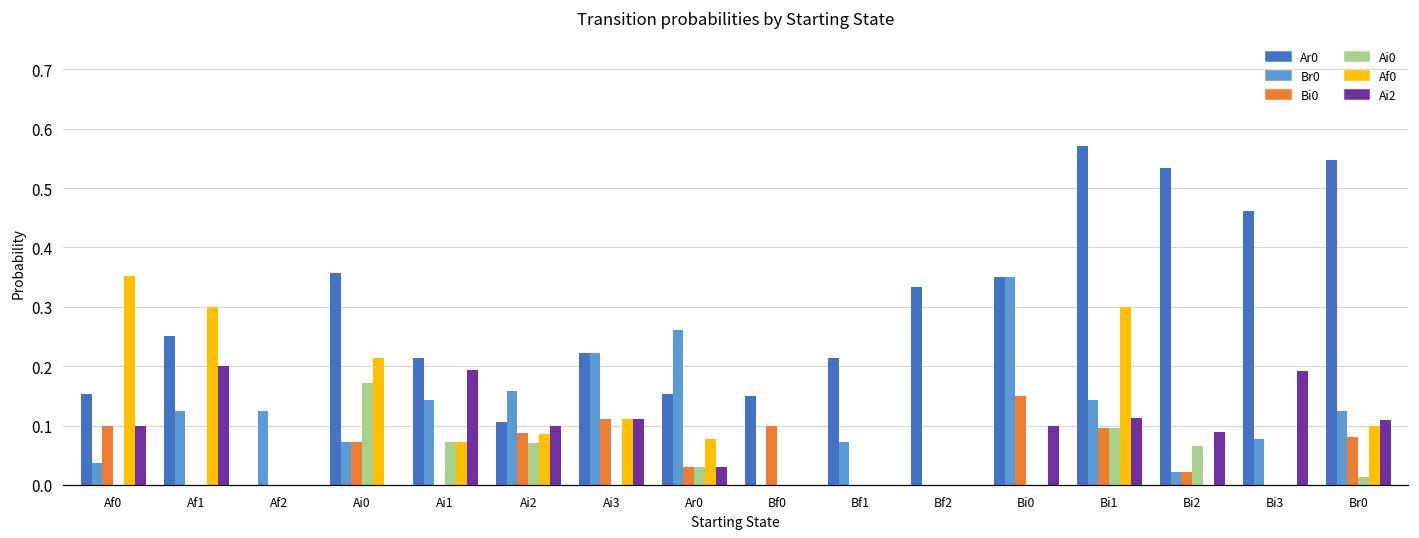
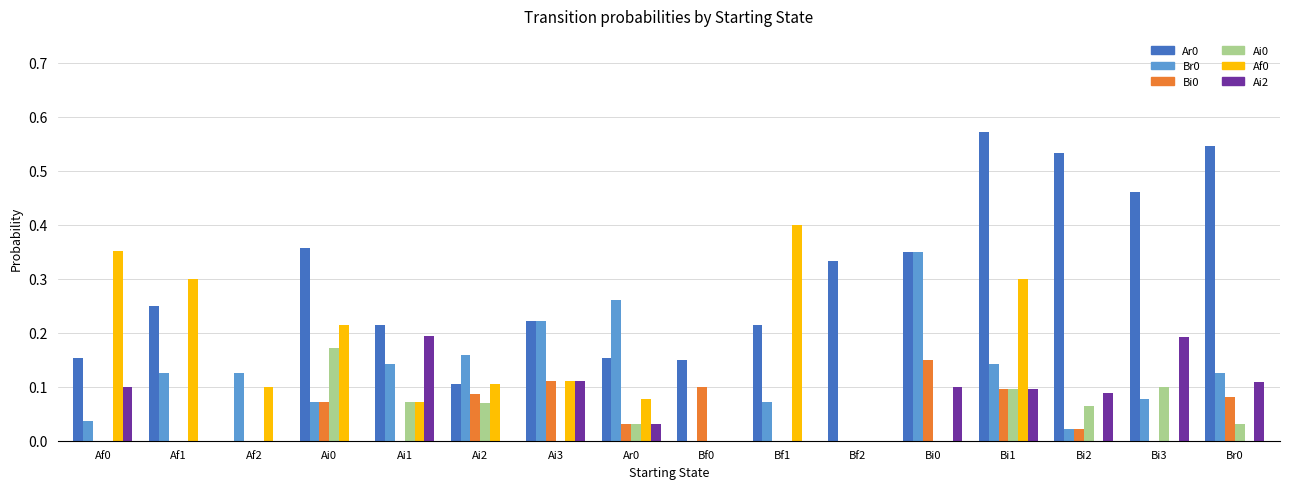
Bi0, Af0: 0.1 -> 0.0
Ai2, Af1: 0.2 -> 0.0
Af0, Af2: 0.0 -> 0.1
Af0, Ai2: 0.09 -> 0.11
Ai2, Ai2: 0.1 -> 0.0
Af0, Bf1: 0.0 -> 0.4
Ai2, Bi1: 0.11 -> 0.10
Ai0, Bi3: 0.0 -> 0.1
Ai0, Br0: 0.01 -> 0.03
Af0, Br0: 0.1 -> 0.0
